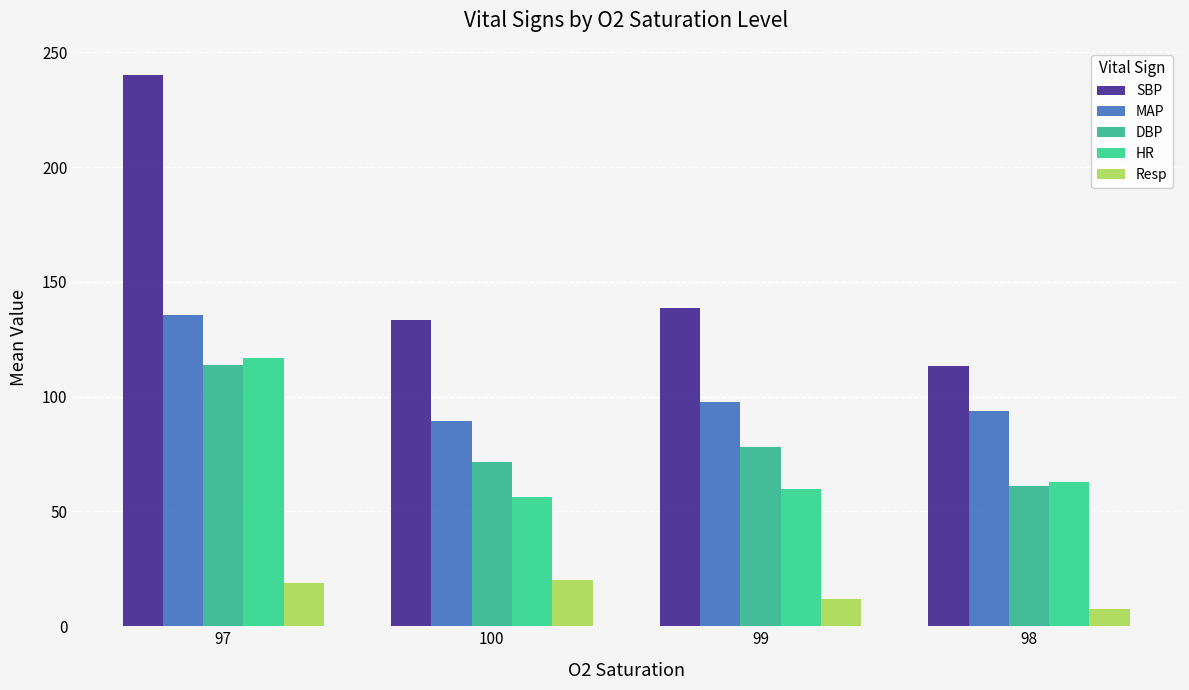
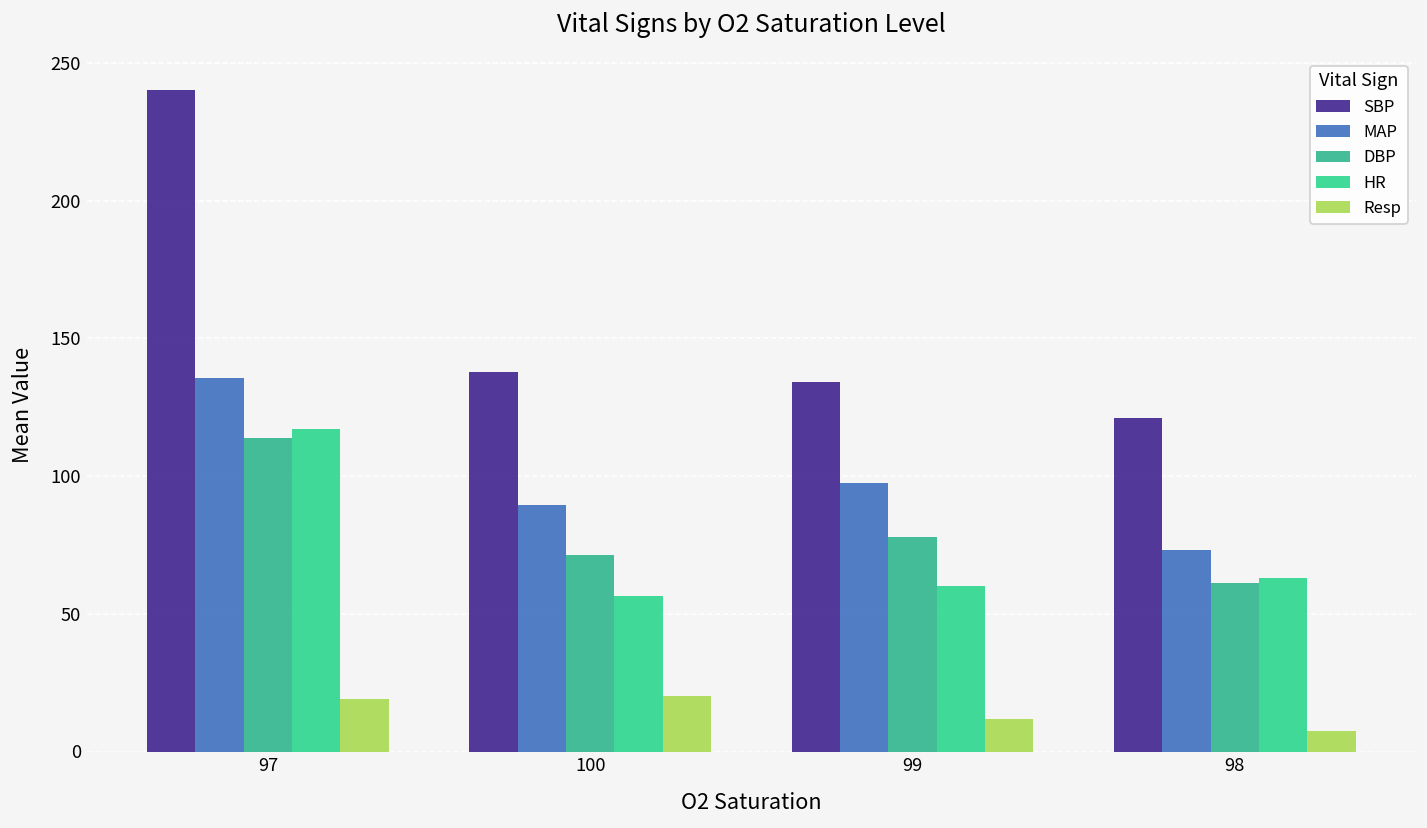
SBP, 100: 134 -> 138
SBP, 99: 139 -> 134
SBP, 98: 113 -> 121
MAP, 98: 94 -> 73
